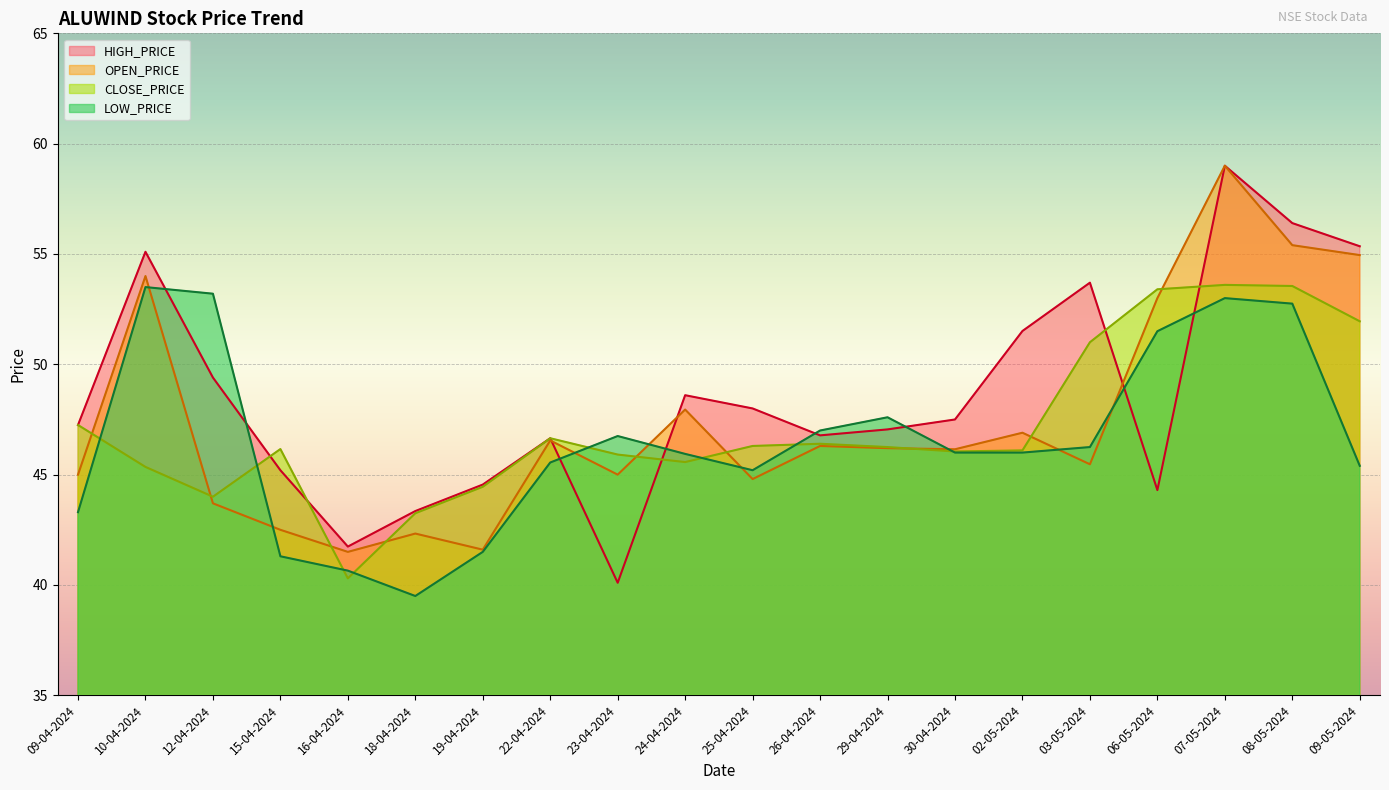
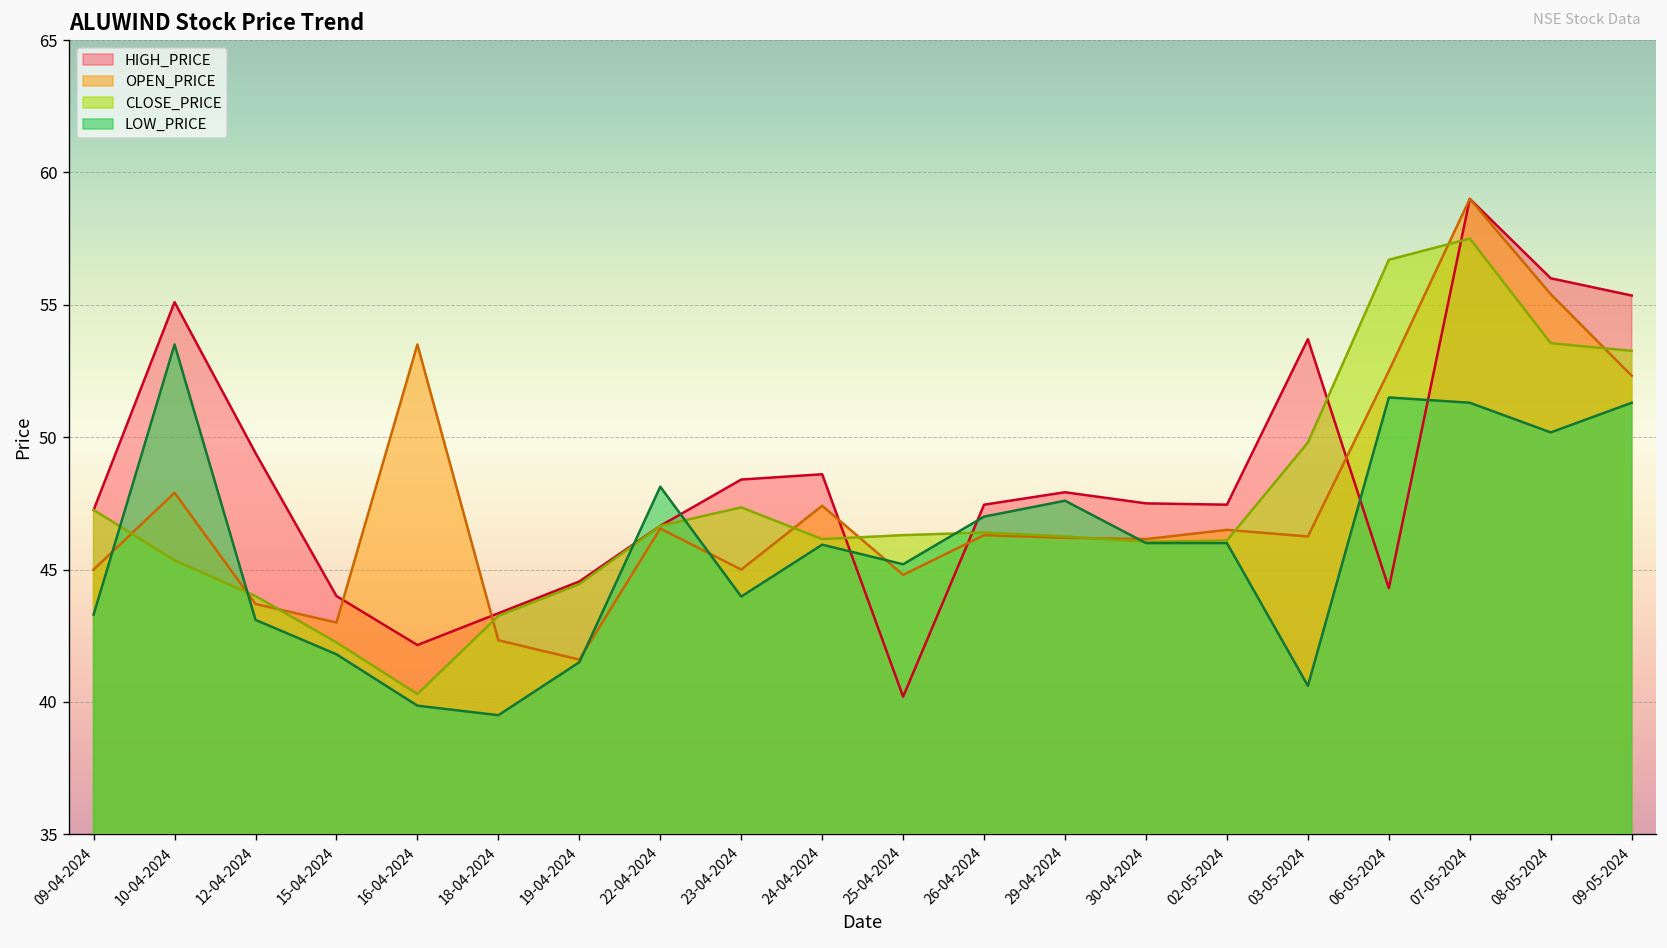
OPEN_PRICE, 10-04-2024: 54.0 -> 47.9
LOW_PRICE, 12-04-2024: 53.2 -> 43.1
HIGH_PRICE, 15-04-2024: 45.2 -> 44.0
OPEN_PRICE, 15-04-2024: 42.5 -> 43.0
CLOSE_PRICE, 15-04-2024: 46.2 -> 42.3
LOW_PRICE, 15-04-2024: 41.3 -> 41.8
HIGH_PRICE, 16-04-2024: 41.7 -> 42.2
OPEN_PRICE, 16-04-2024: 41.5 -> 53.5
LOW_PRICE, 16-04-2024: 40.7 -> 39.9
LOW_PRICE, 22-04-2024: 45.6 -> 48.1
HIGH_PRICE, 23-04-2024: 40.1 -> 48.4
CLOSE_PRICE, 23-04-2024: 45.9 -> 47.4
LOW_PRICE, 23-04-2024: 46.8 -> 44.0
OPEN_PRICE, 24-04-2024: 48.0 -> 47.4
CLOSE_PRICE, 24-04-2024: 45.6 -> 46.2
HIGH_PRICE, 25-04-2024: 48.0 -> 40.2
HIGH_PRICE, 26-04-2024: 46.8 -> 47.5
HIGH_PRICE, 29-04-2024: 47.1 -> 47.9
HIGH_PRICE, 02-05-2024: 51.5 -> 47.5
OPEN_PRICE, 02-05-2024: 46.9 -> 46.5
OPEN_PRICE, 03-05-2024: 45.5 -> 46.3
CLOSE_PRICE, 03-05-2024: 51.0 -> 49.8
LOW_PRICE, 03-05-2024: 46.3 -> 40.6
OPEN_PRICE, 06-05-2024: 53.0 -> 52.5
CLOSE_PRICE, 06-05-2024: 53.4 -> 56.7
CLOSE_PRICE, 07-05-2024: 53.6 -> 57.5
LOW_PRICE, 07-05-2024: 53.0 -> 51.3
HIGH_PRICE, 08-05-2024: 56.4 -> 56.0
LOW_PRICE, 08-05-2024: 52.8 -> 50.2
OPEN_PRICE, 09-05-2024: 55.0 -> 52.3
CLOSE_PRICE, 09-05-2024: 52.0 -> 53.3
LOW_PRICE, 09-05-2024: 45.4 -> 51.3
